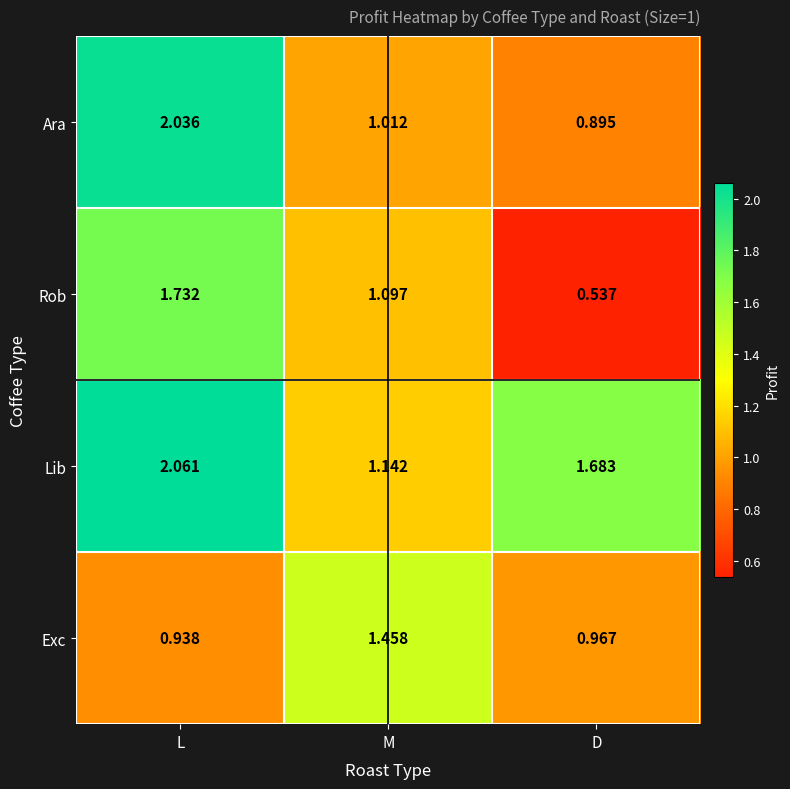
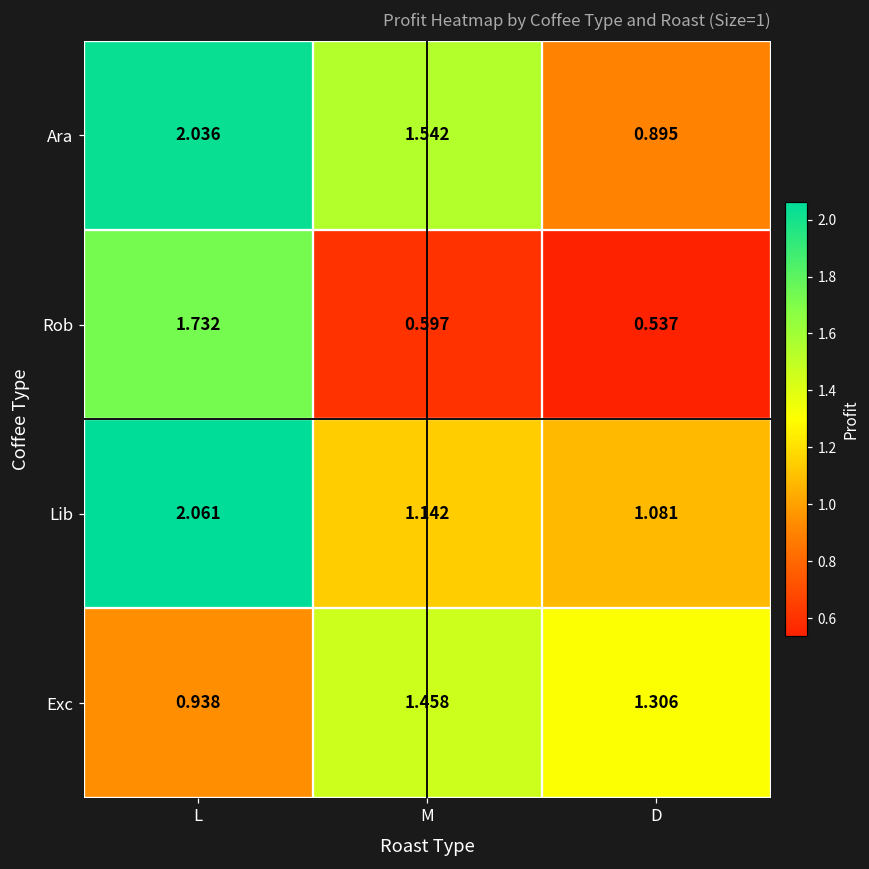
Ara, M: 1.012 -> 1.542
Rob, M: 1.097 -> 0.597
Lib, D: 1.683 -> 1.081
Exc, D: 0.967 -> 1.306
